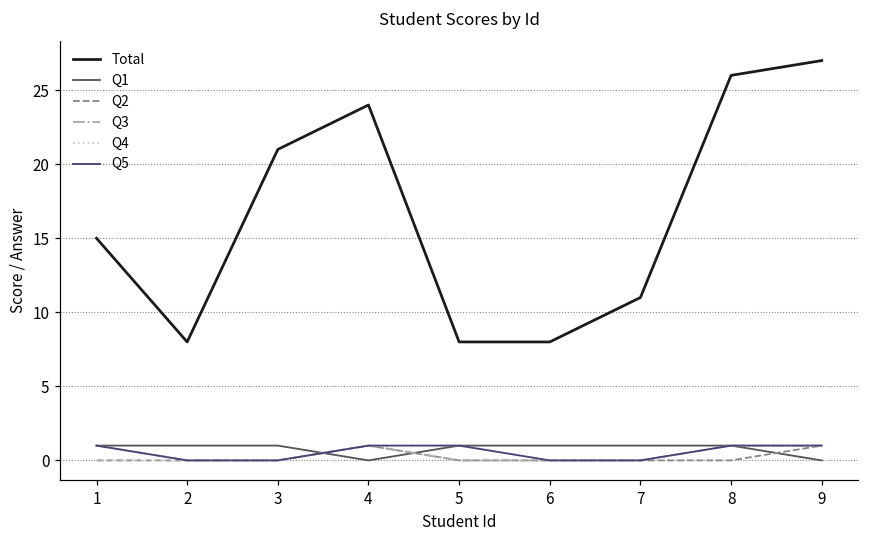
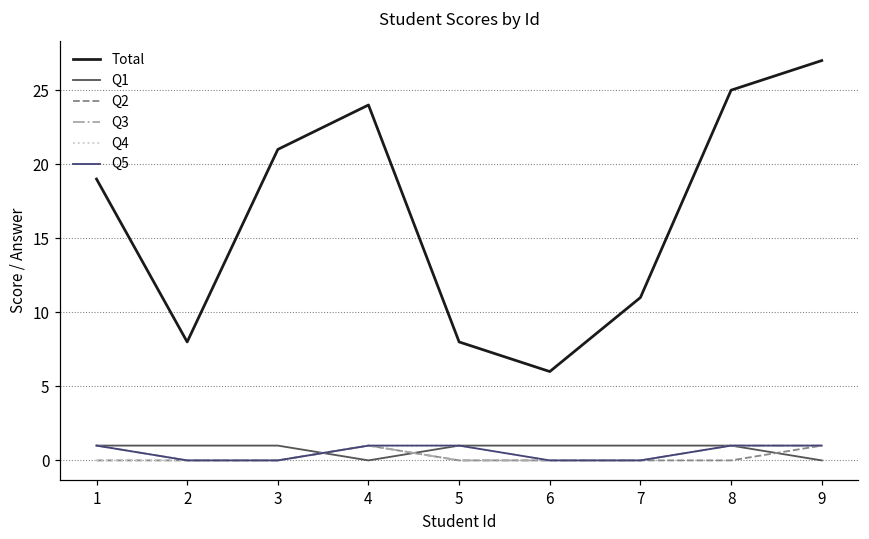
Total, 1: 15 -> 19
Total, 6: 8 -> 6
Total, 8: 26 -> 25
